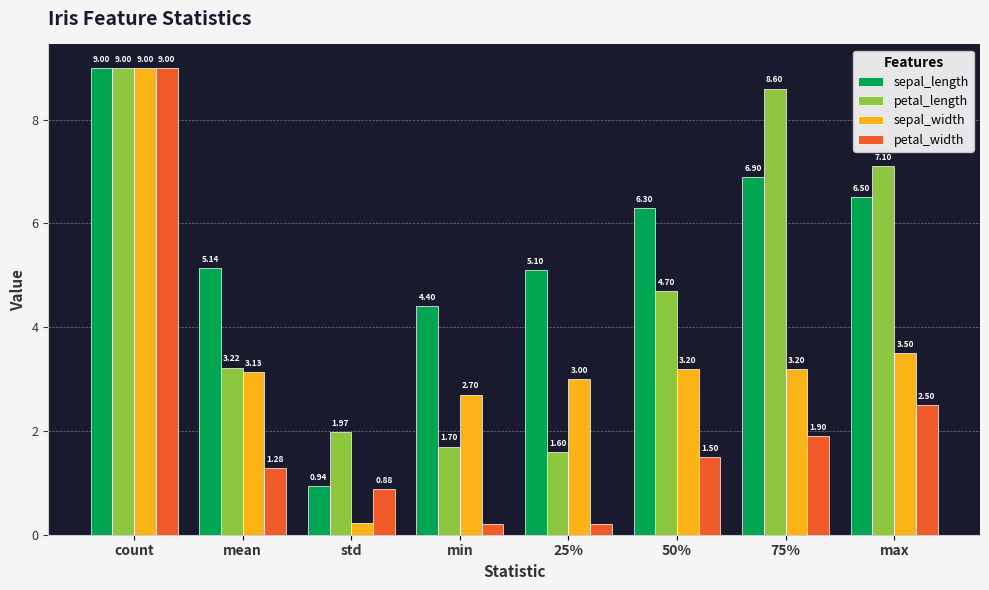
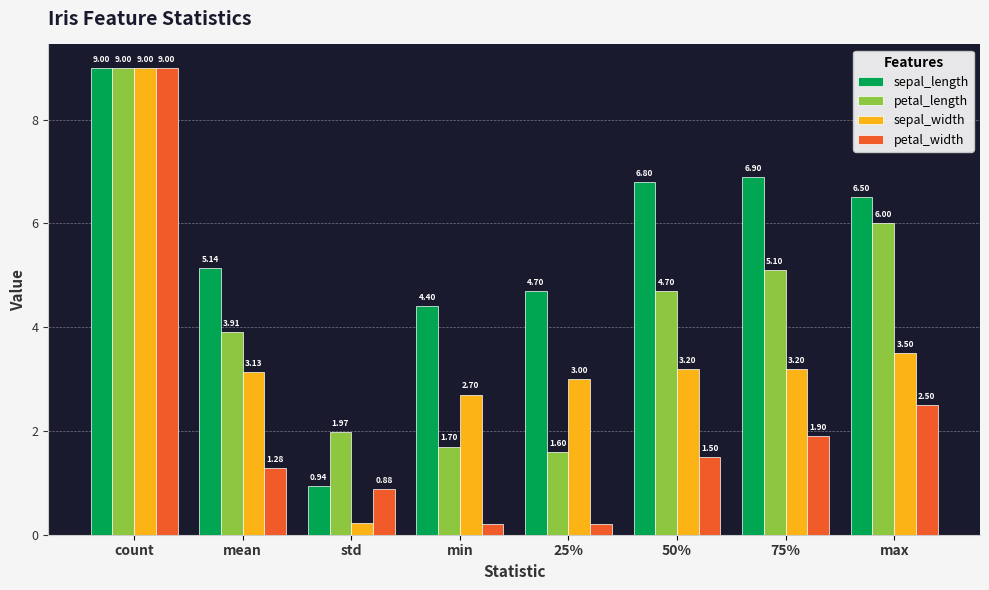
petal_length, mean: 3.22 -> 3.91
sepal_length, 25%: 5.10 -> 4.70
sepal_length, 50%: 6.30 -> 6.80
petal_length, 75%: 8.60 -> 5.10
petal_length, max: 7.10 -> 6.00
